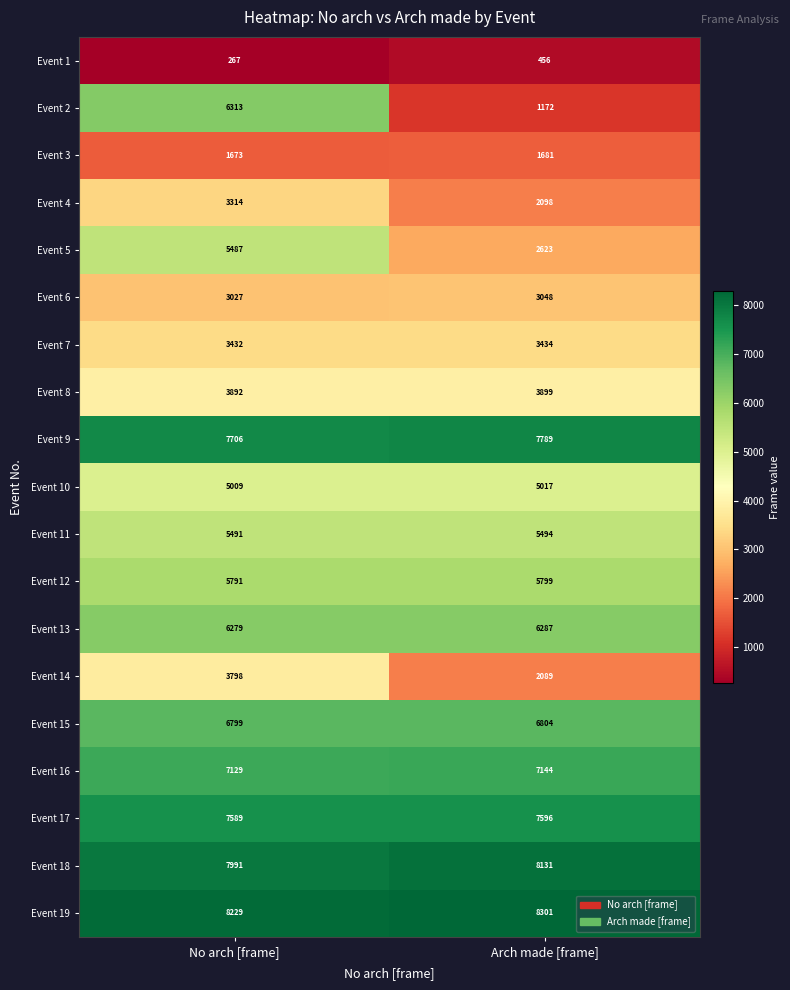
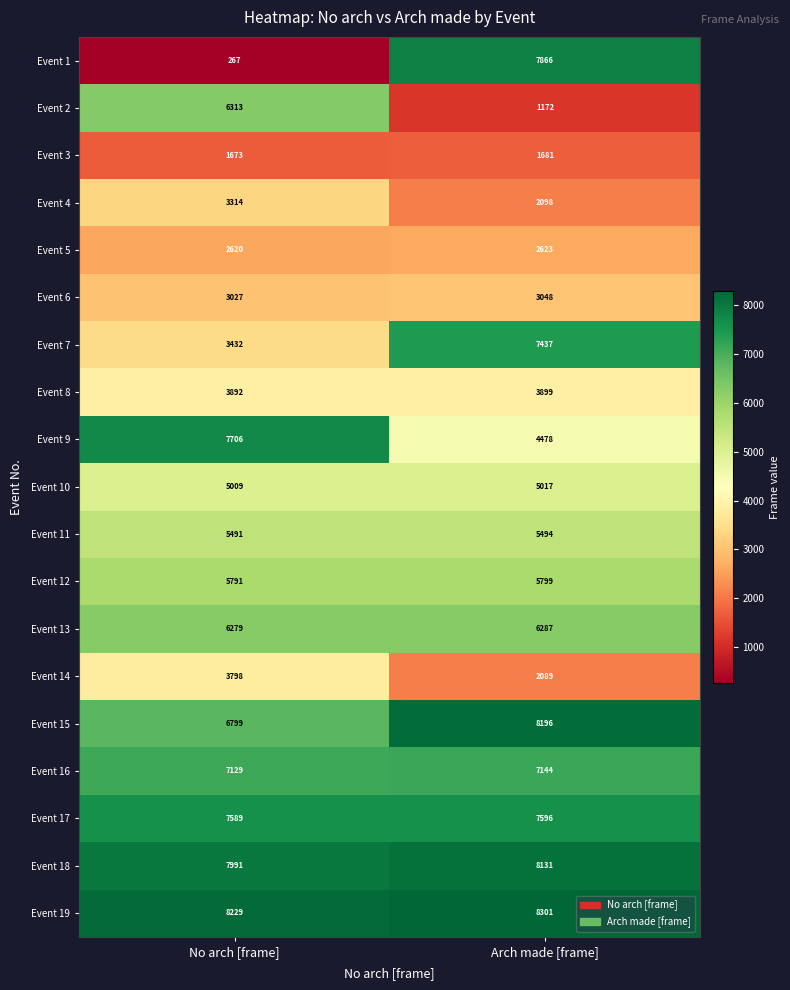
Event 1, Arch made [frame]: 456 -> 7866
Event 5, No arch [frame]: 5487 -> 2620
Event 7, Arch made [frame]: 3434 -> 7437
Event 9, Arch made [frame]: 7789 -> 4478
Event 15, Arch made [frame]: 6804 -> 8196
